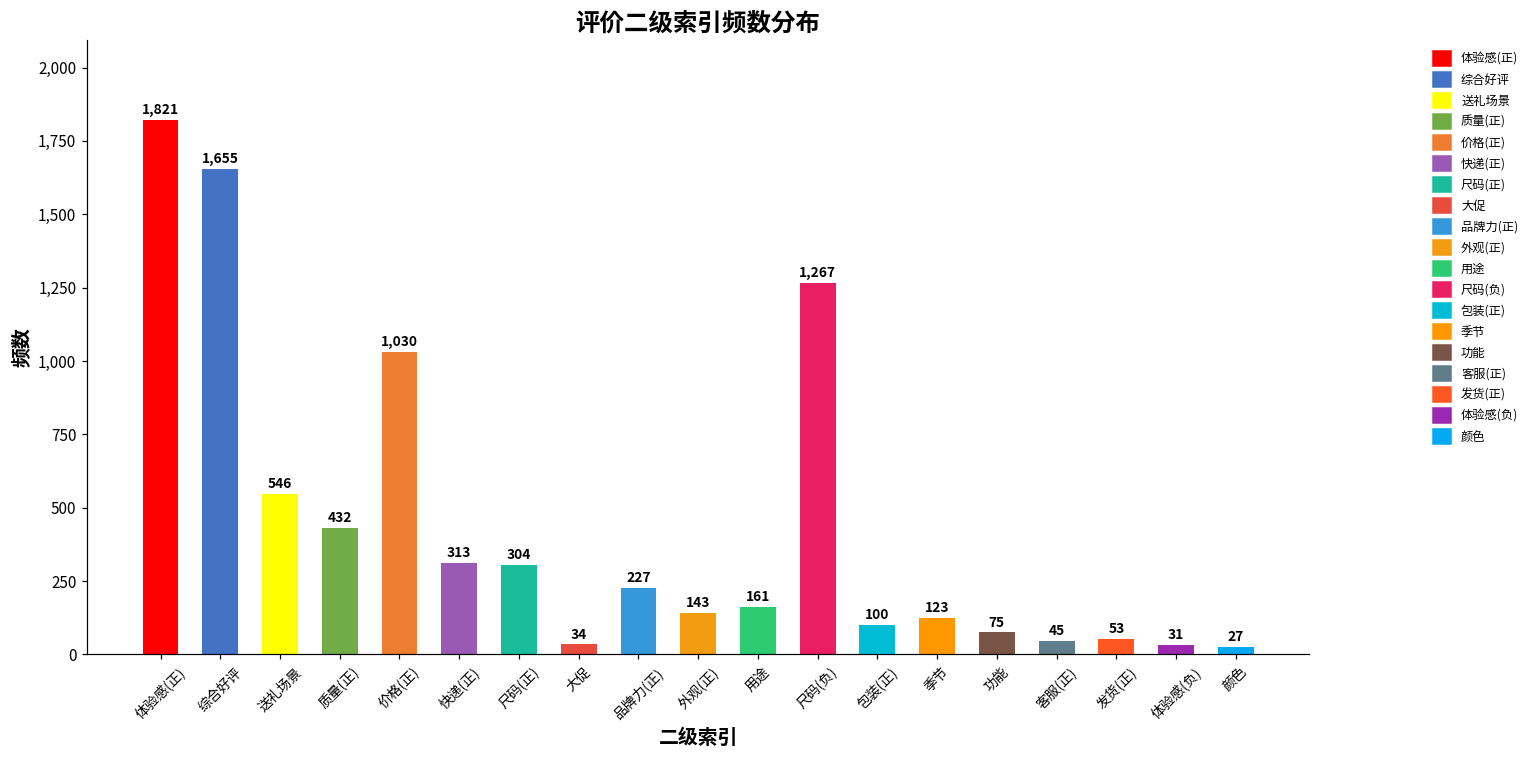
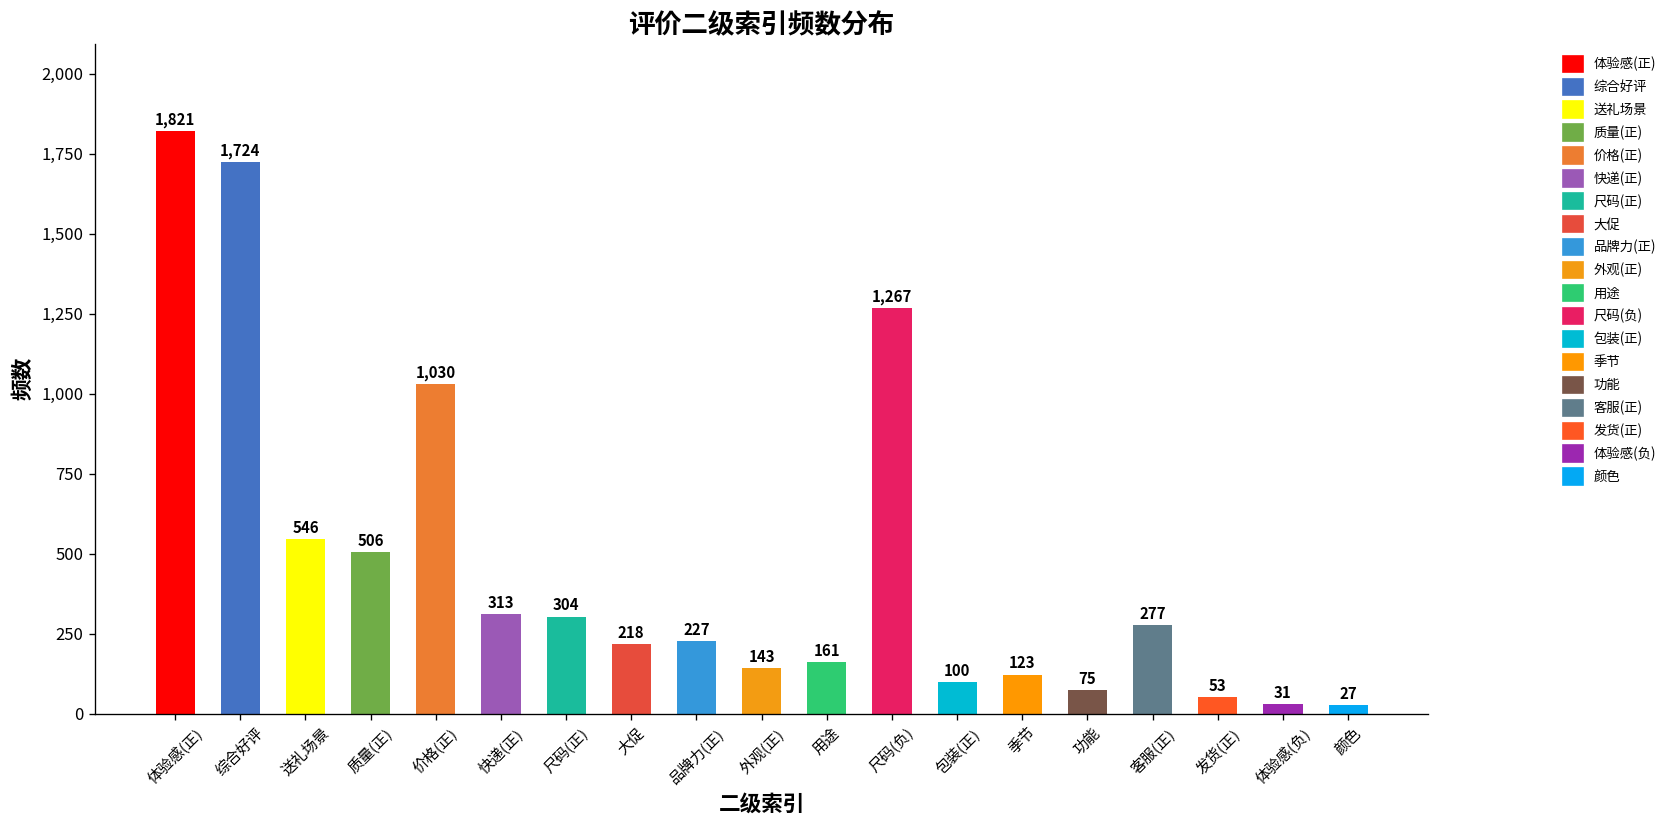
综合好评: 1,655 -> 1,724
质量(正): 432 -> 506
大促: 34 -> 218
客服(正): 45 -> 277
